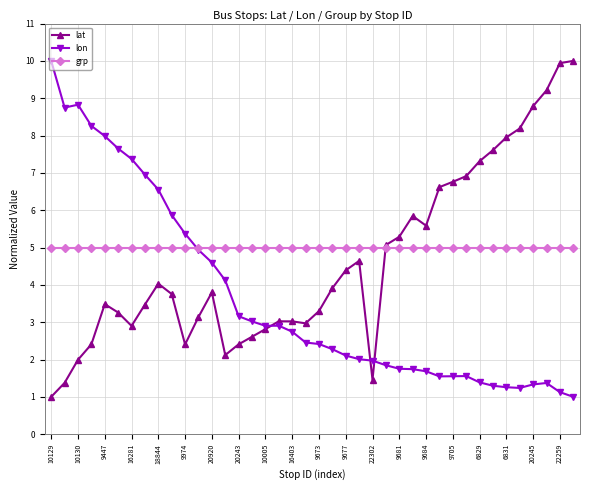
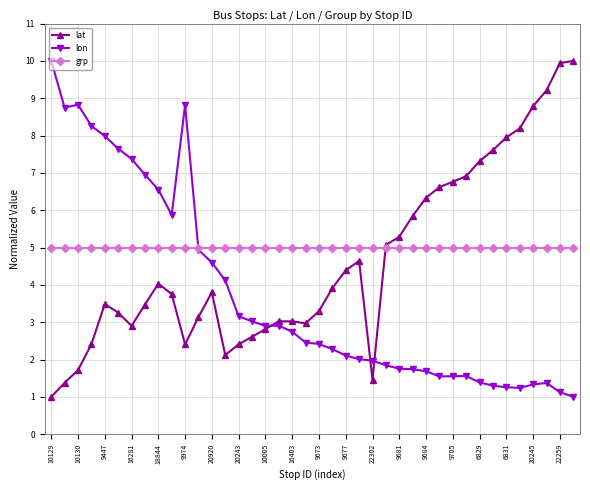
lat, 10130: 2.0 -> 1.7
lon, 9974: 5.4 -> 8.8
lat, 9684: 5.6 -> 6.3
